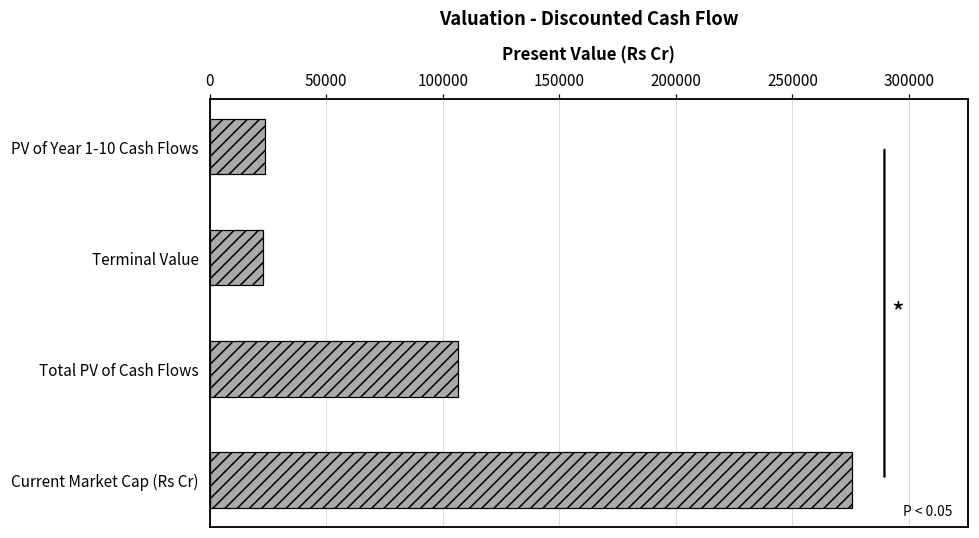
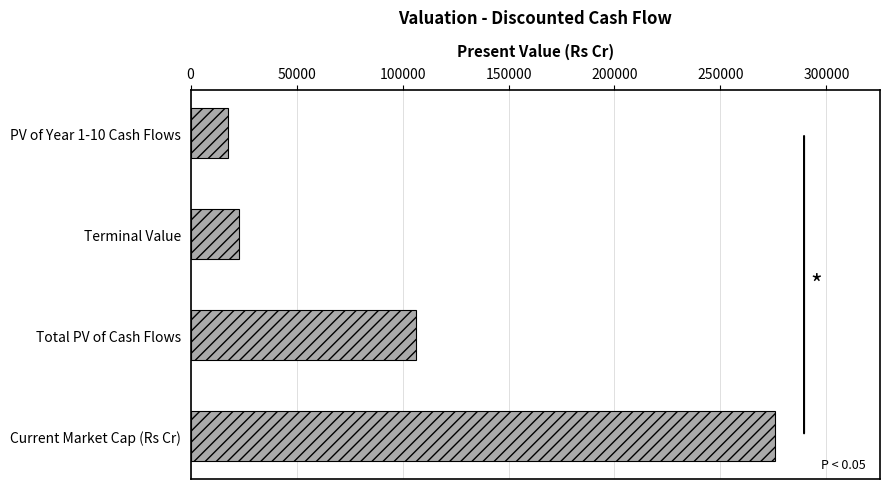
PV of Year 1-10 Cash Flows: 24000 -> 18000
